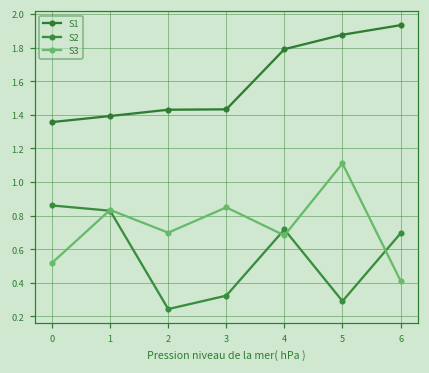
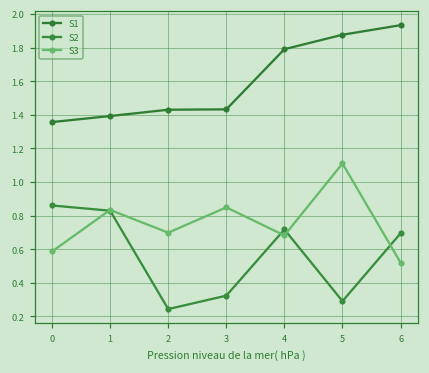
S3, 0: 0.52 -> 0.59
S3, 6: 0.41 -> 0.52
